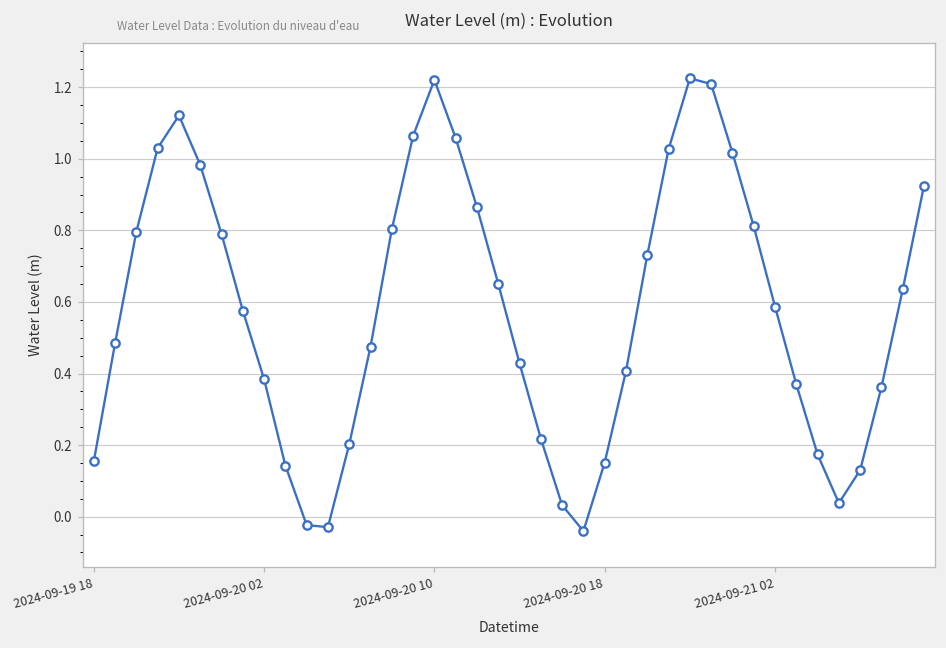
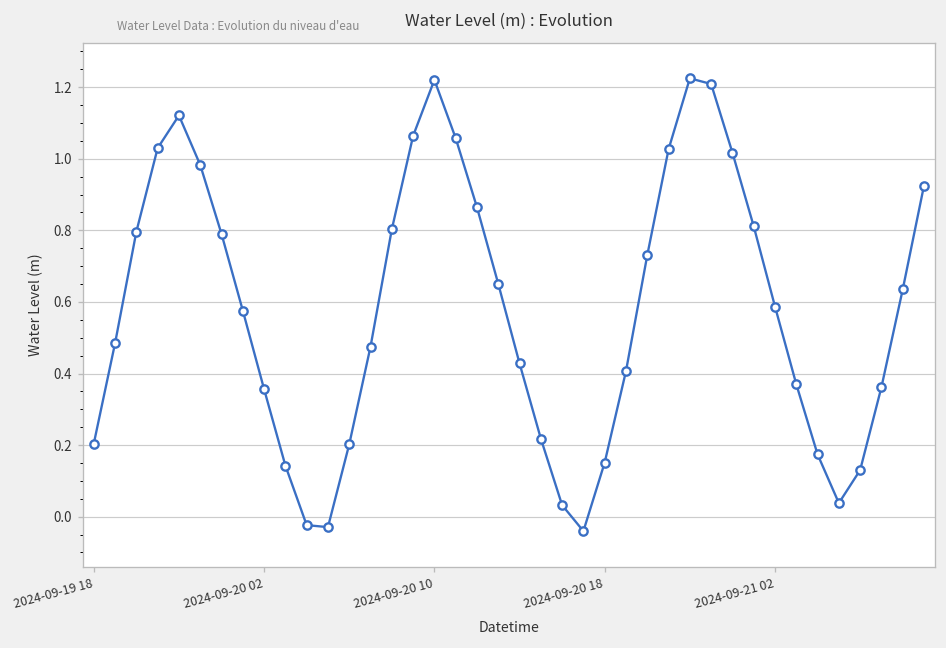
2024-09-19 18: 0.15 -> 0.20
2024-09-20 02: 0.38 -> 0.36
